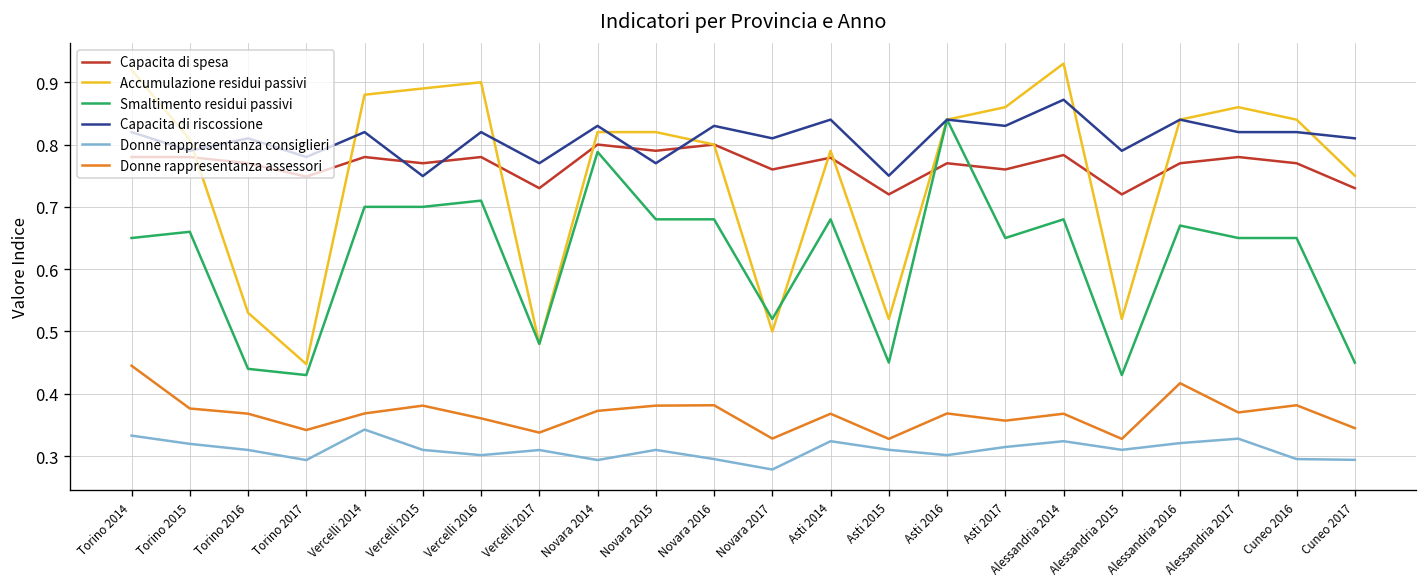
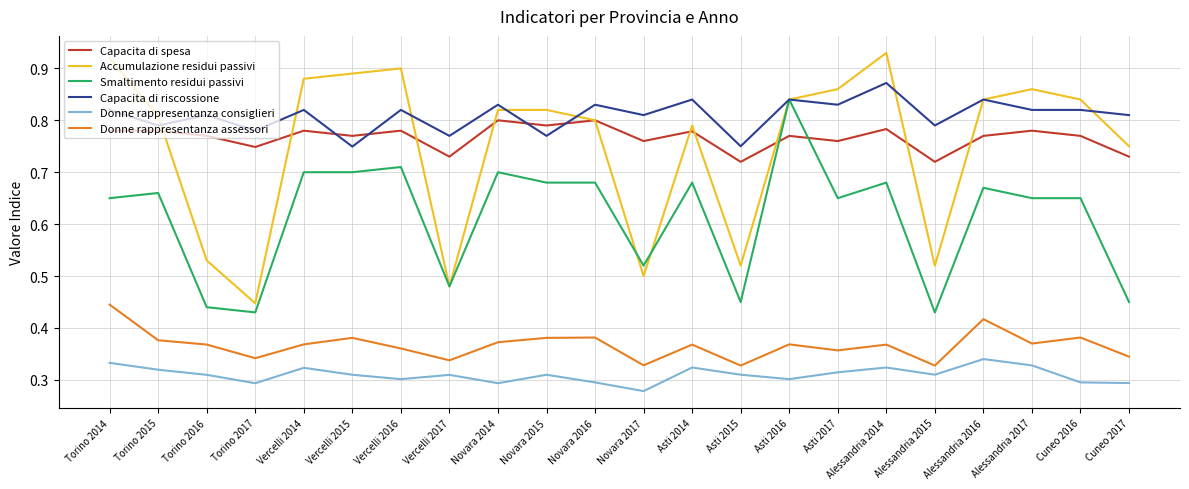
Donne rappresentanza consiglieri, Vercelli 2014: 0.34 -> 0.32
Smaltimento residui passivi, Novara 2014: 0.79 -> 0.70
Donne rappresentanza consiglieri, Alessandria 2016: 0.32 -> 0.34
